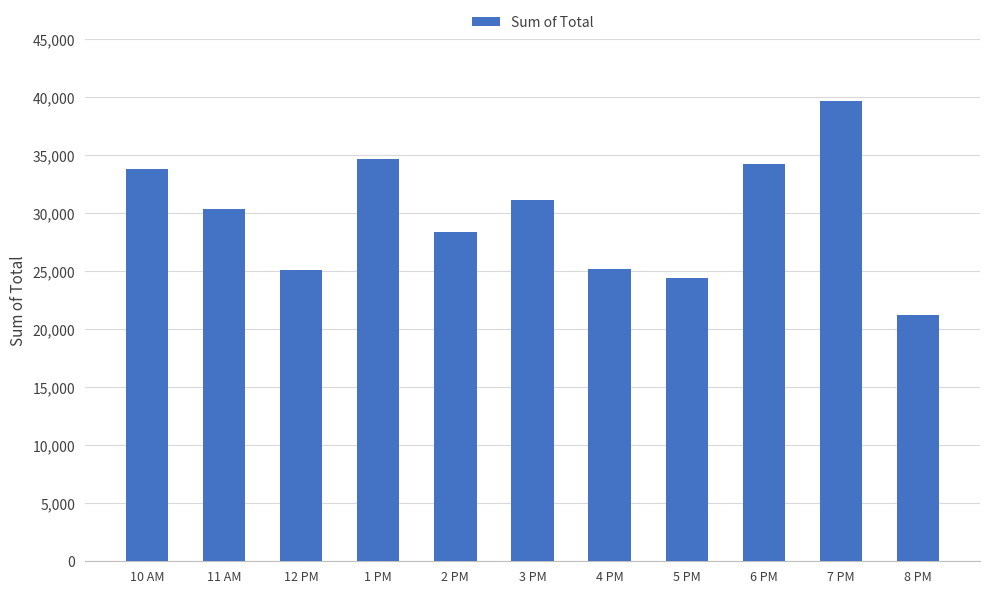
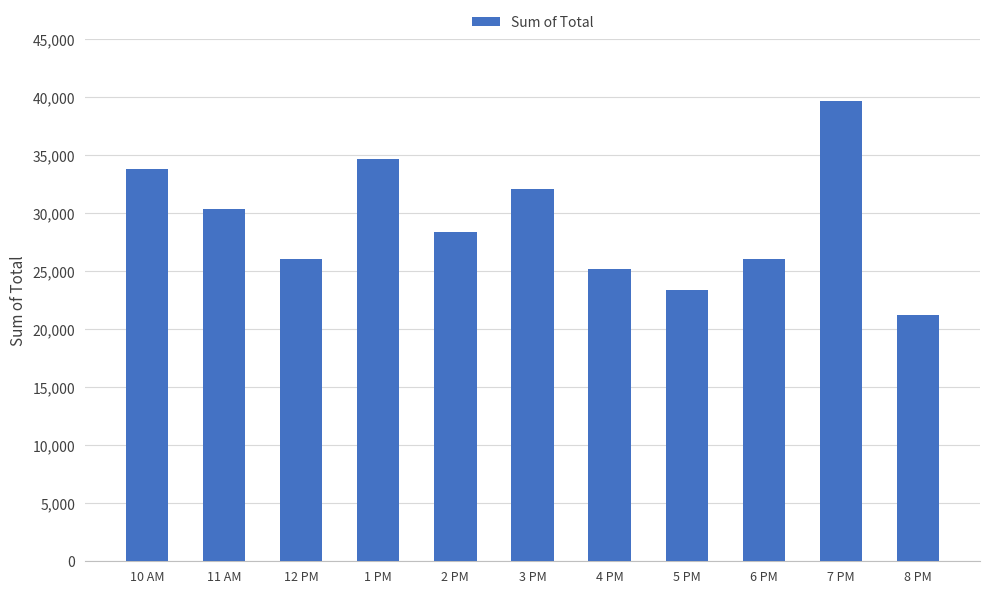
12 PM: 25,100 -> 26,100
3 PM: 31,200 -> 32,100
5 PM: 24,400 -> 23,400
6 PM: 34,300 -> 26,000
